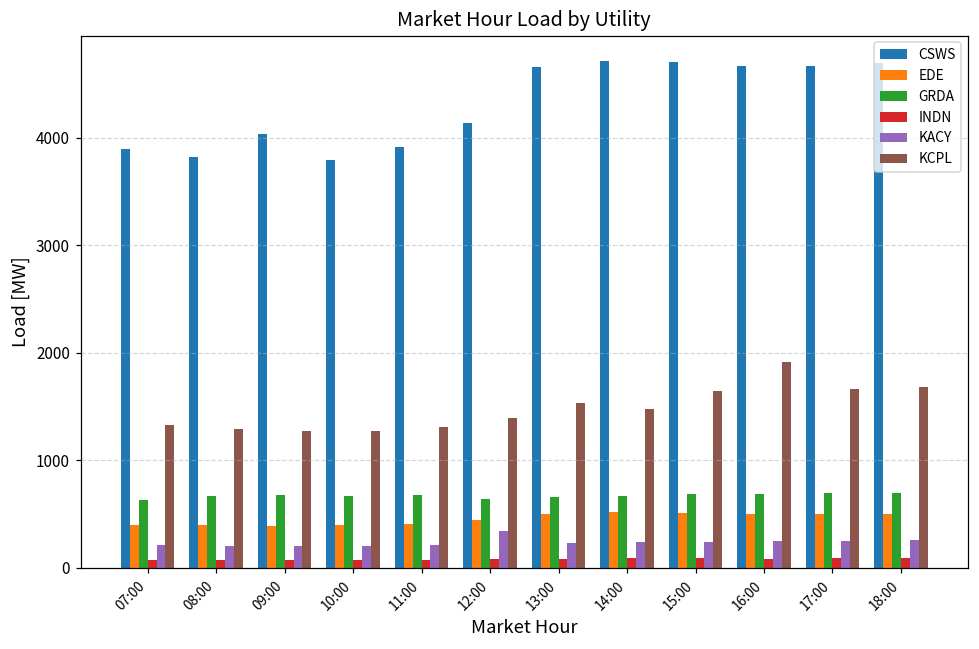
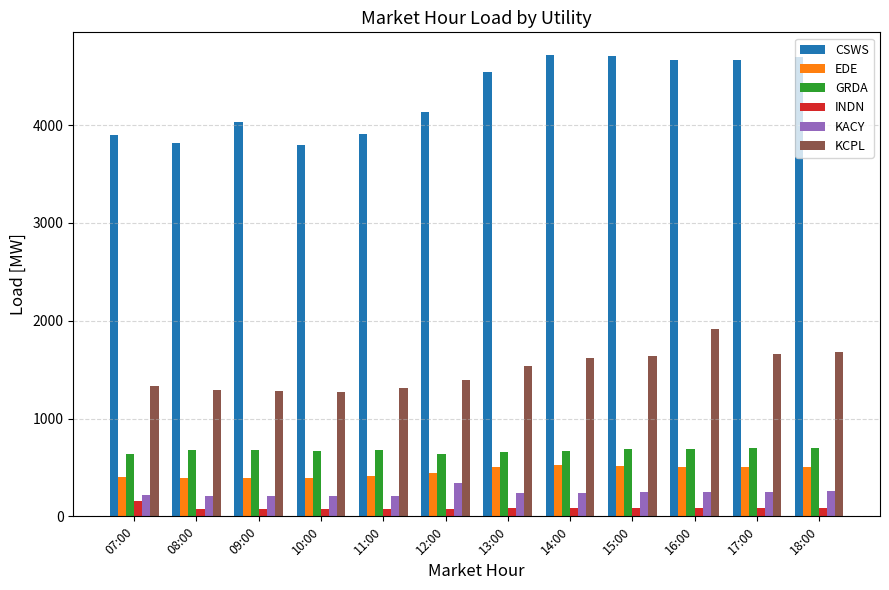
INDN, 07:00: 100 -> 200
CSWS, 13:00: 4700 -> 4500
KCPL, 14:00: 1500 -> 1600
